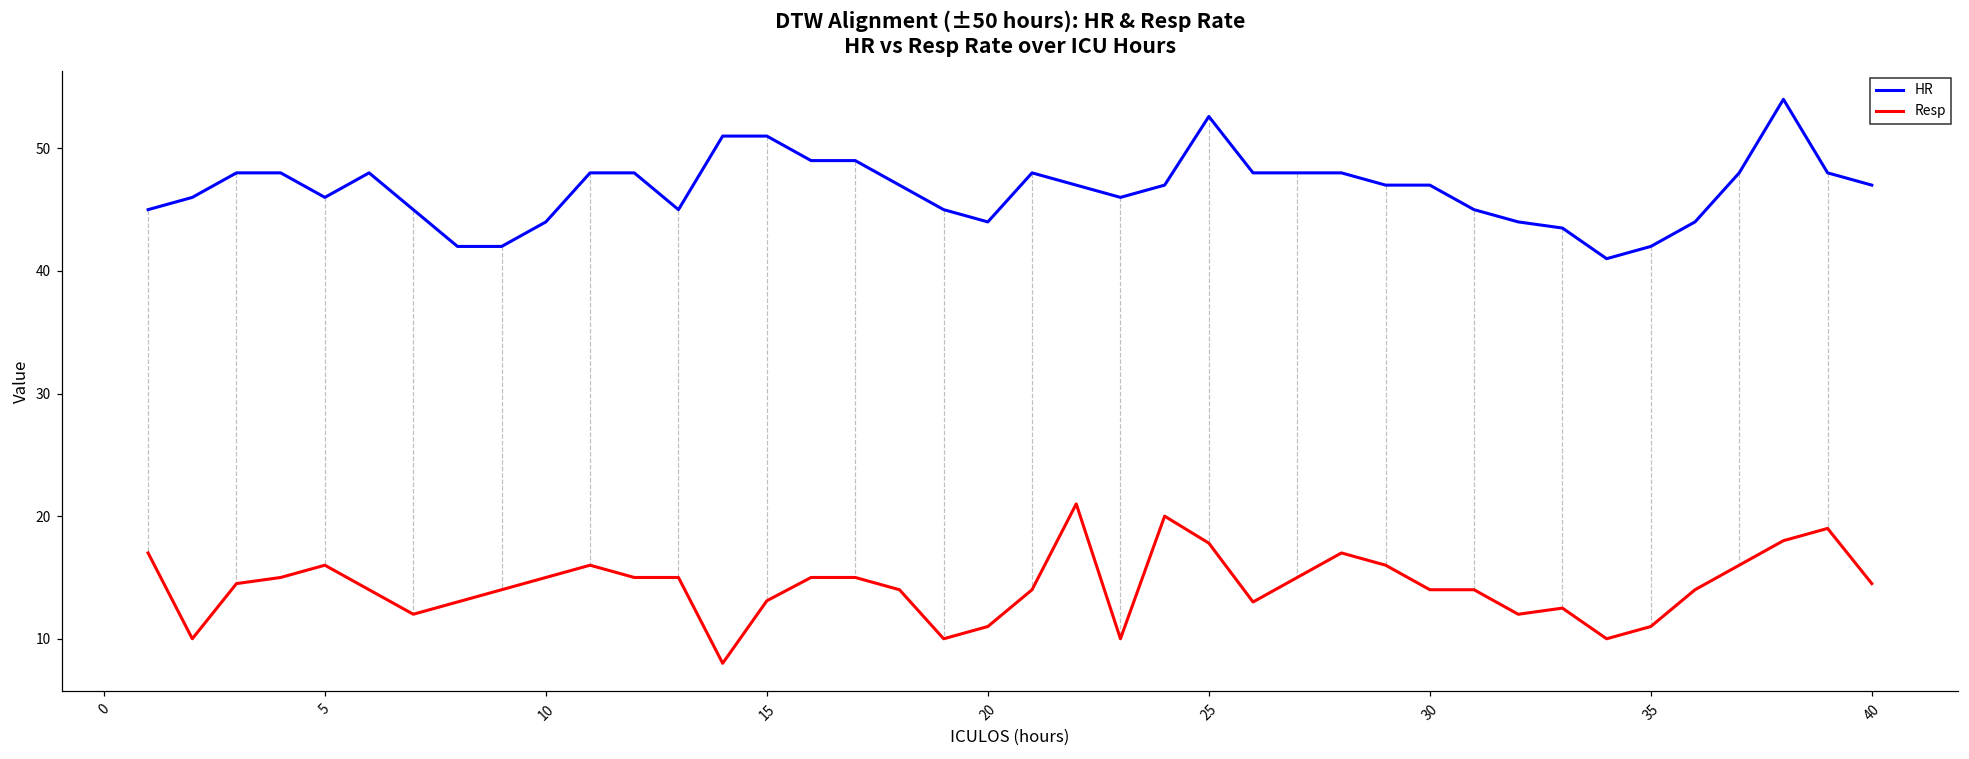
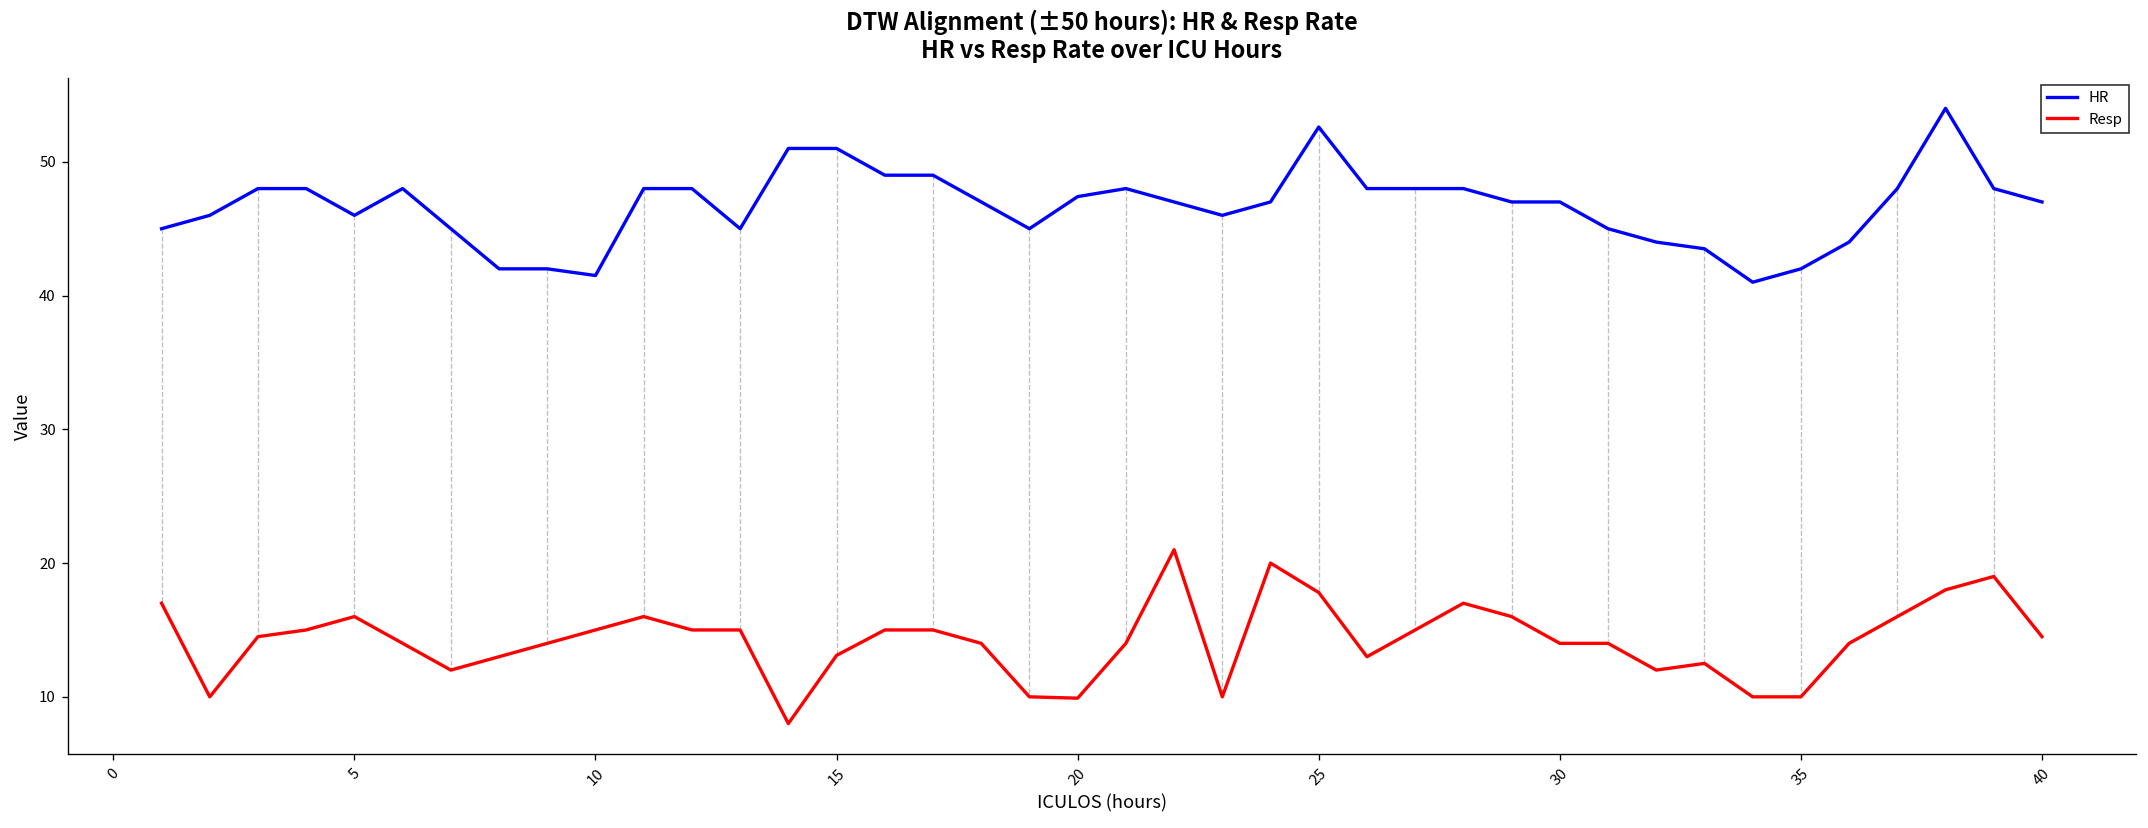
HR, 10: 44.0 -> 41.5
HR, 20: 44.0 -> 47.4
Resp, 20: 11.0 -> 9.9
Resp, 35: 11 -> 10
